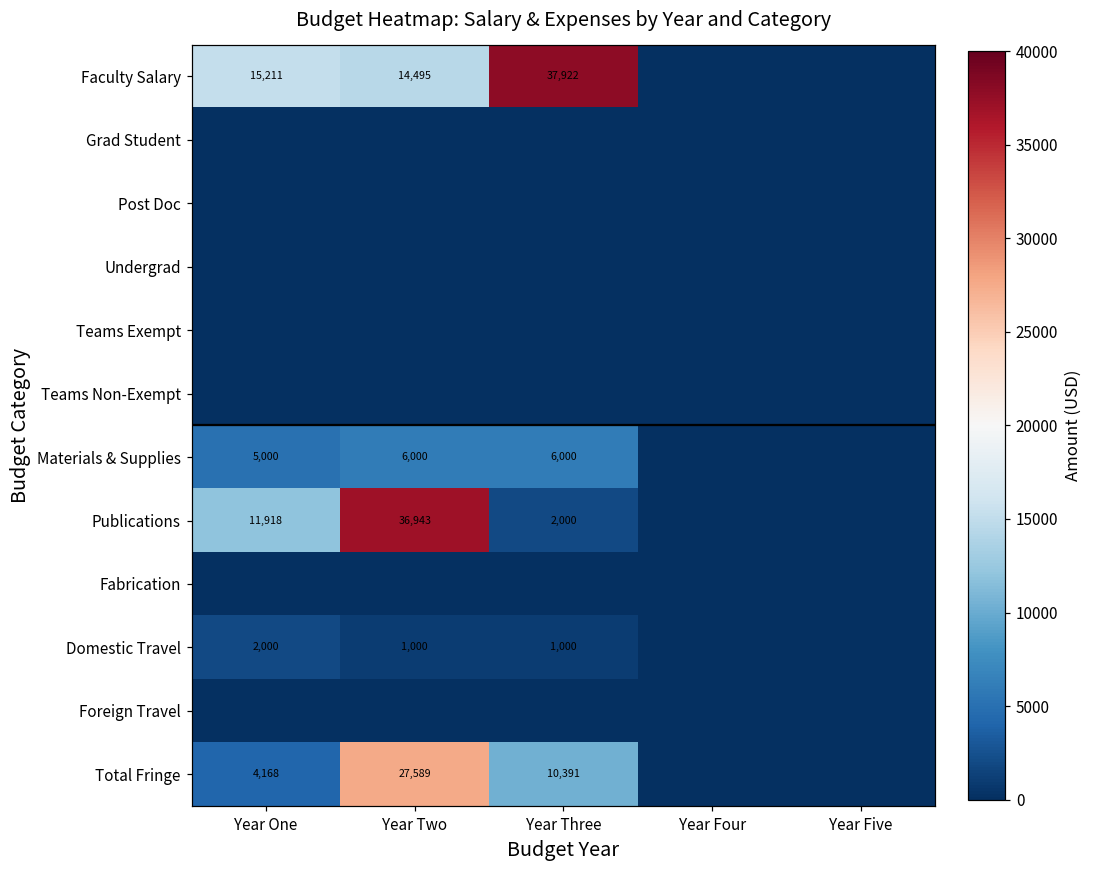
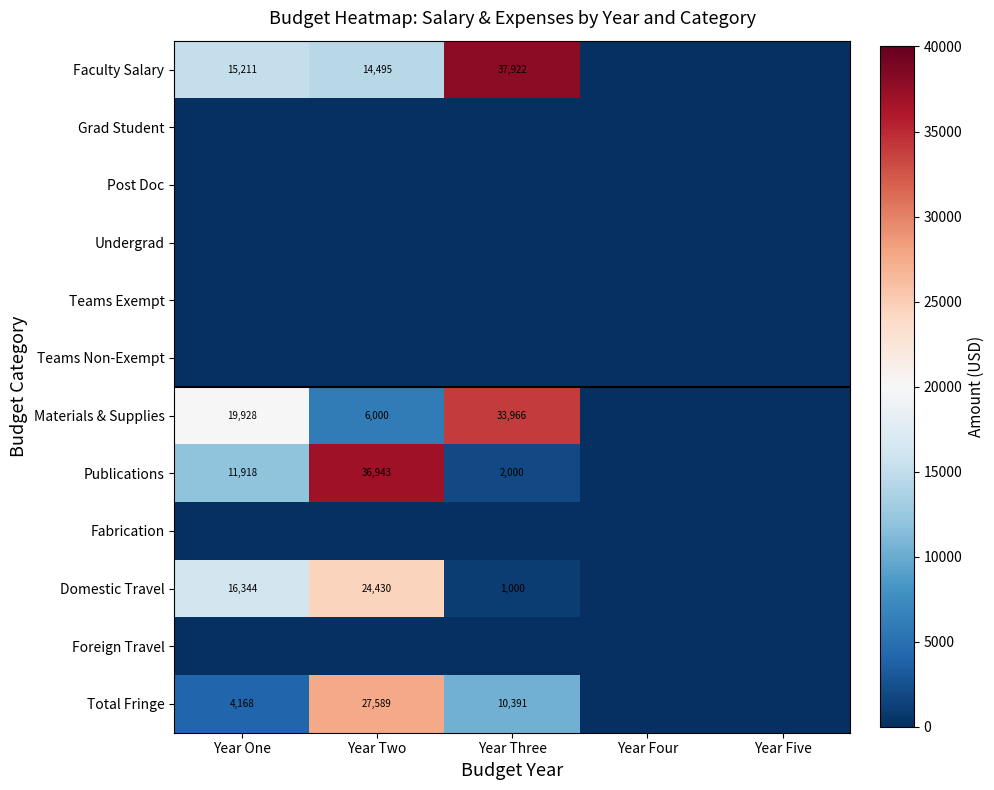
Materials & Supplies, Year One: 5,000 -> 19,928
Materials & Supplies, Year Three: 6,000 -> 33,966
Domestic Travel, Year One: 2,000 -> 16,344
Domestic Travel, Year Two: 1,000 -> 24,430
